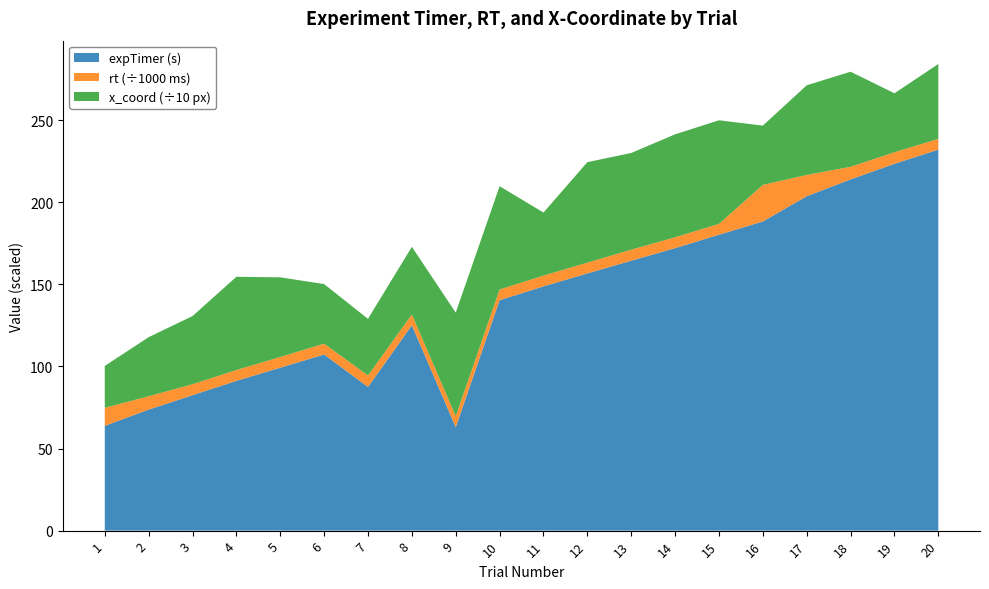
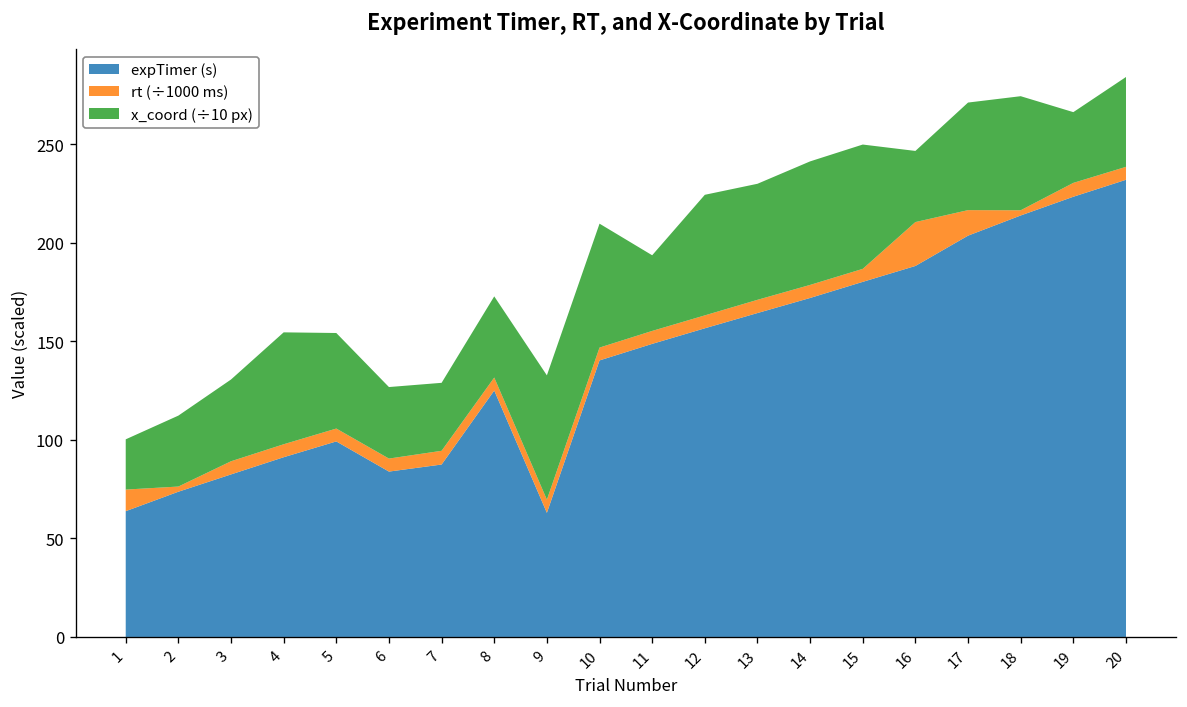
rt (÷1000 ms), 2: 8 -> 3
expTimer (s), 6: 107 -> 84
rt (÷1000 ms), 18: 8 -> 3
